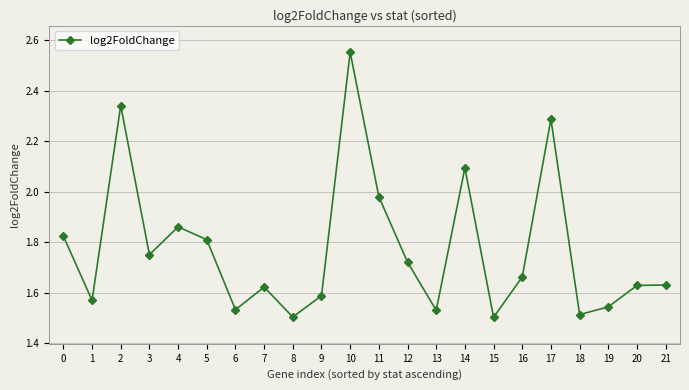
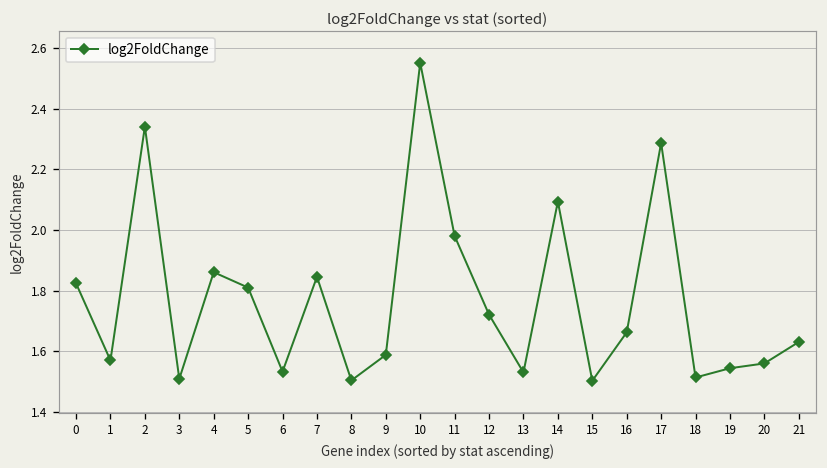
3: 1.75 -> 1.51
7: 1.62 -> 1.85
20: 1.63 -> 1.56
